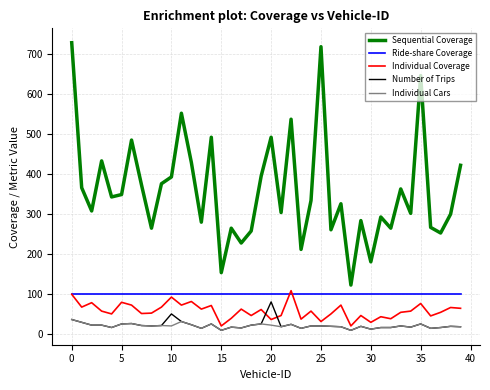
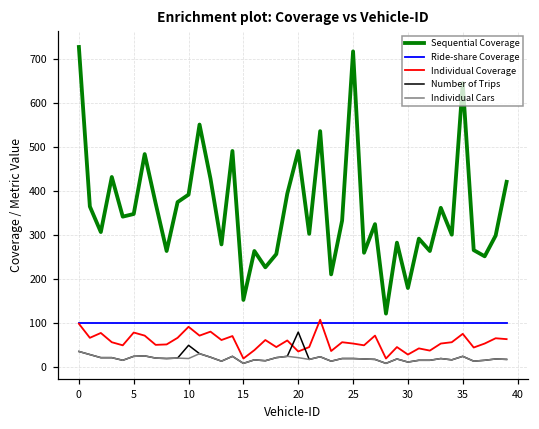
Individual Coverage, 25: 30 -> 50
